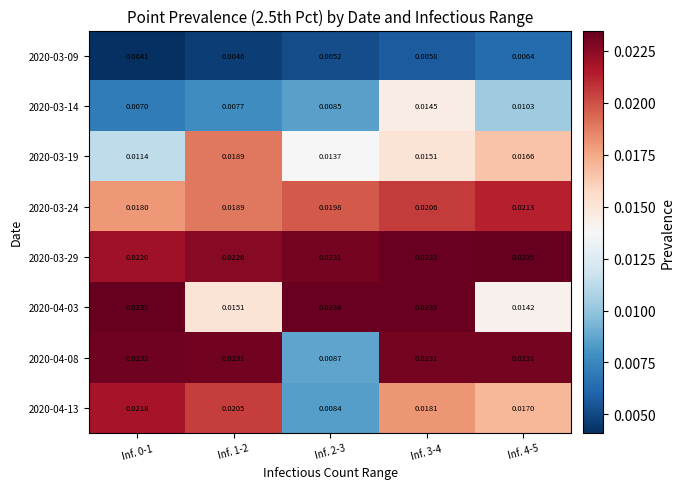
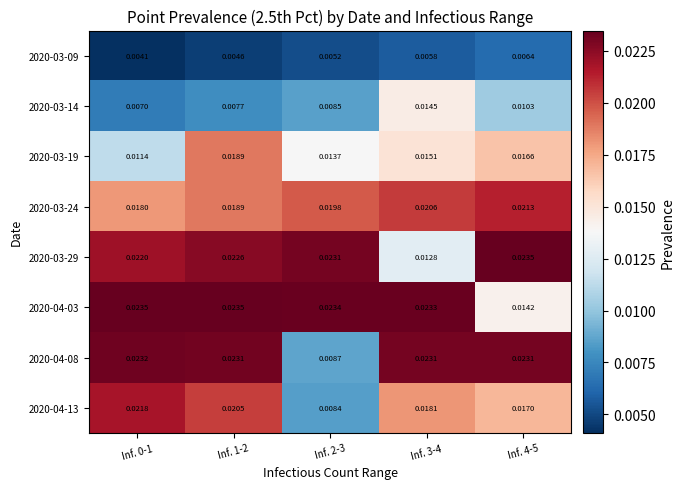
2020-03-29, Inf. 3-4: 0.0233 -> 0.0128
2020-04-03, Inf. 1-2: 0.0151 -> 0.0235
